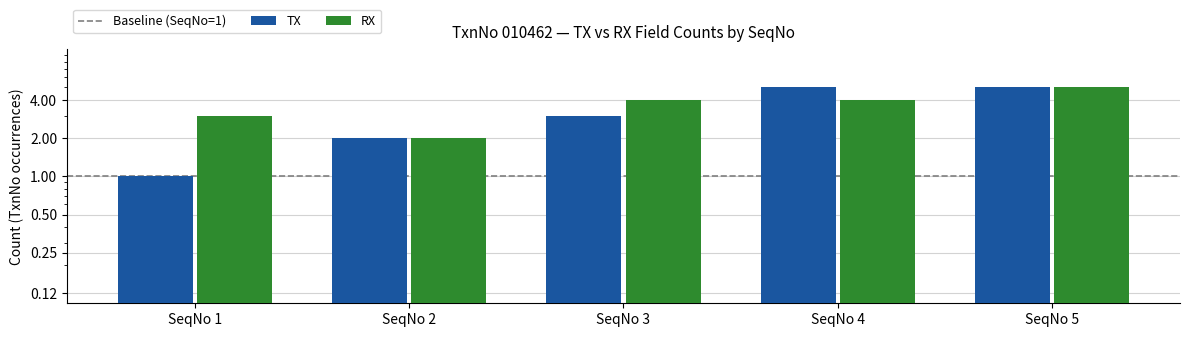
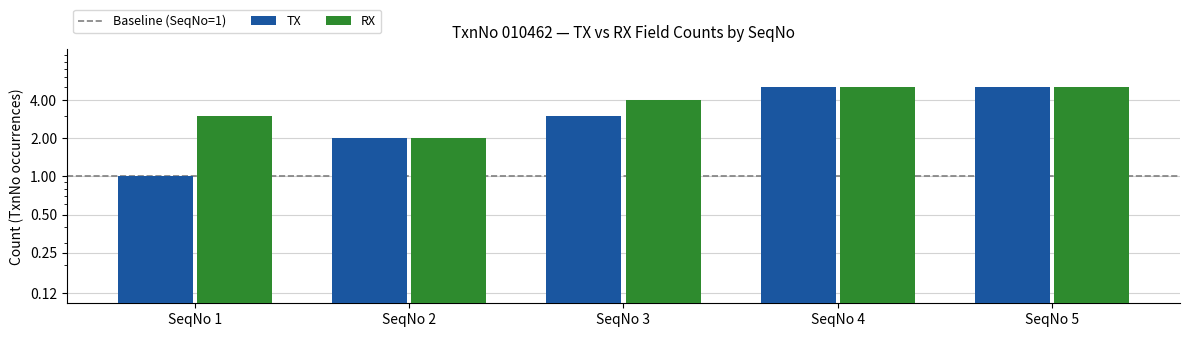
RX, SeqNo 4: 4 -> 5
